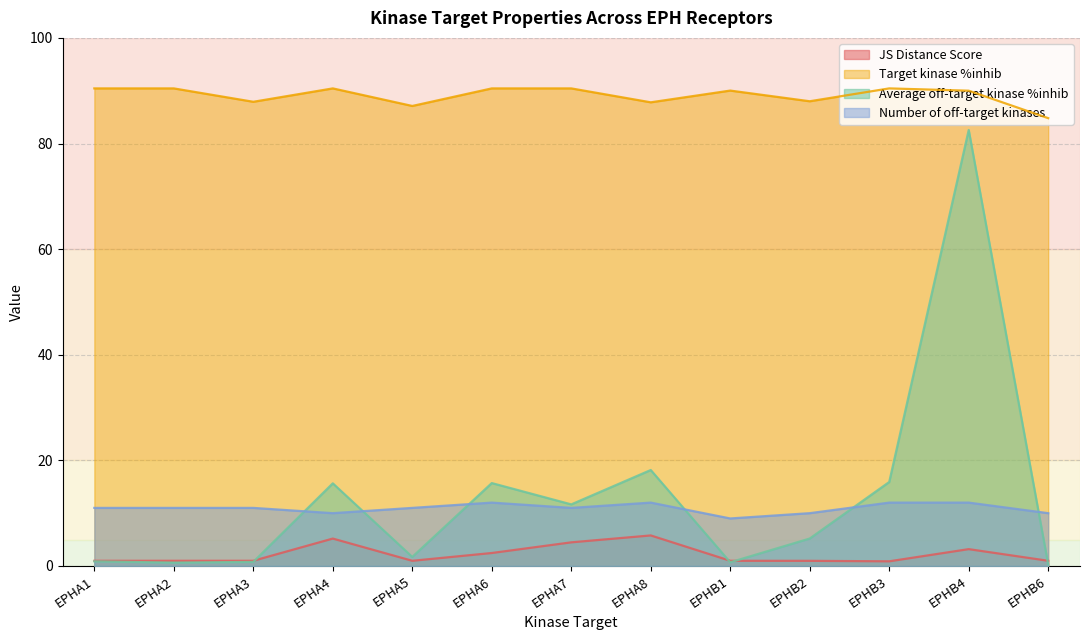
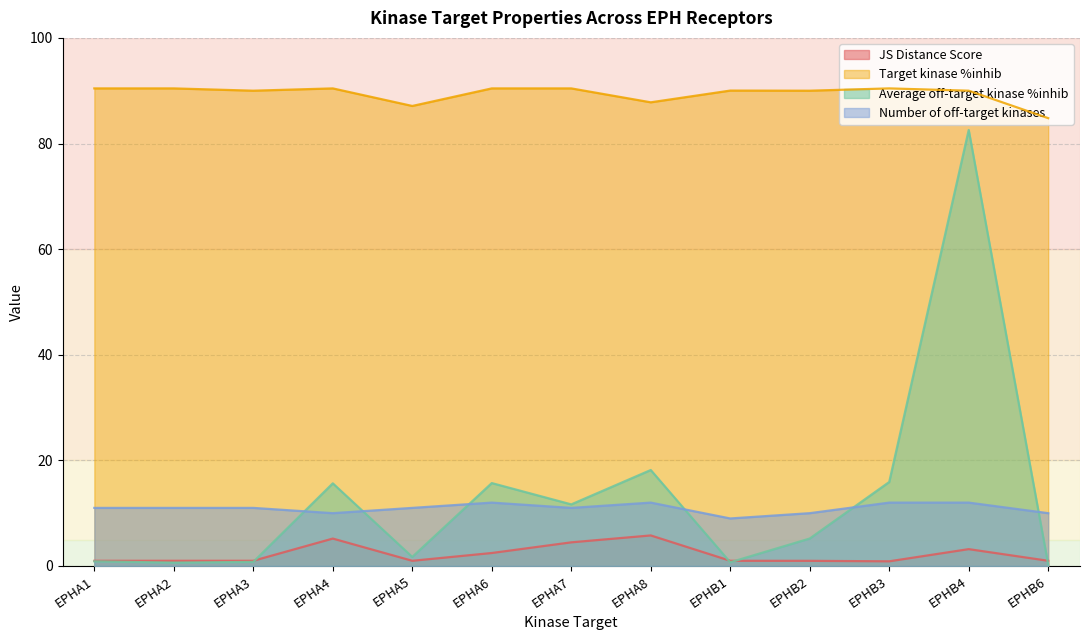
Target kinase %inhib, EPHA3: 88 -> 90
Target kinase %inhib, EPHB2: 88 -> 90
